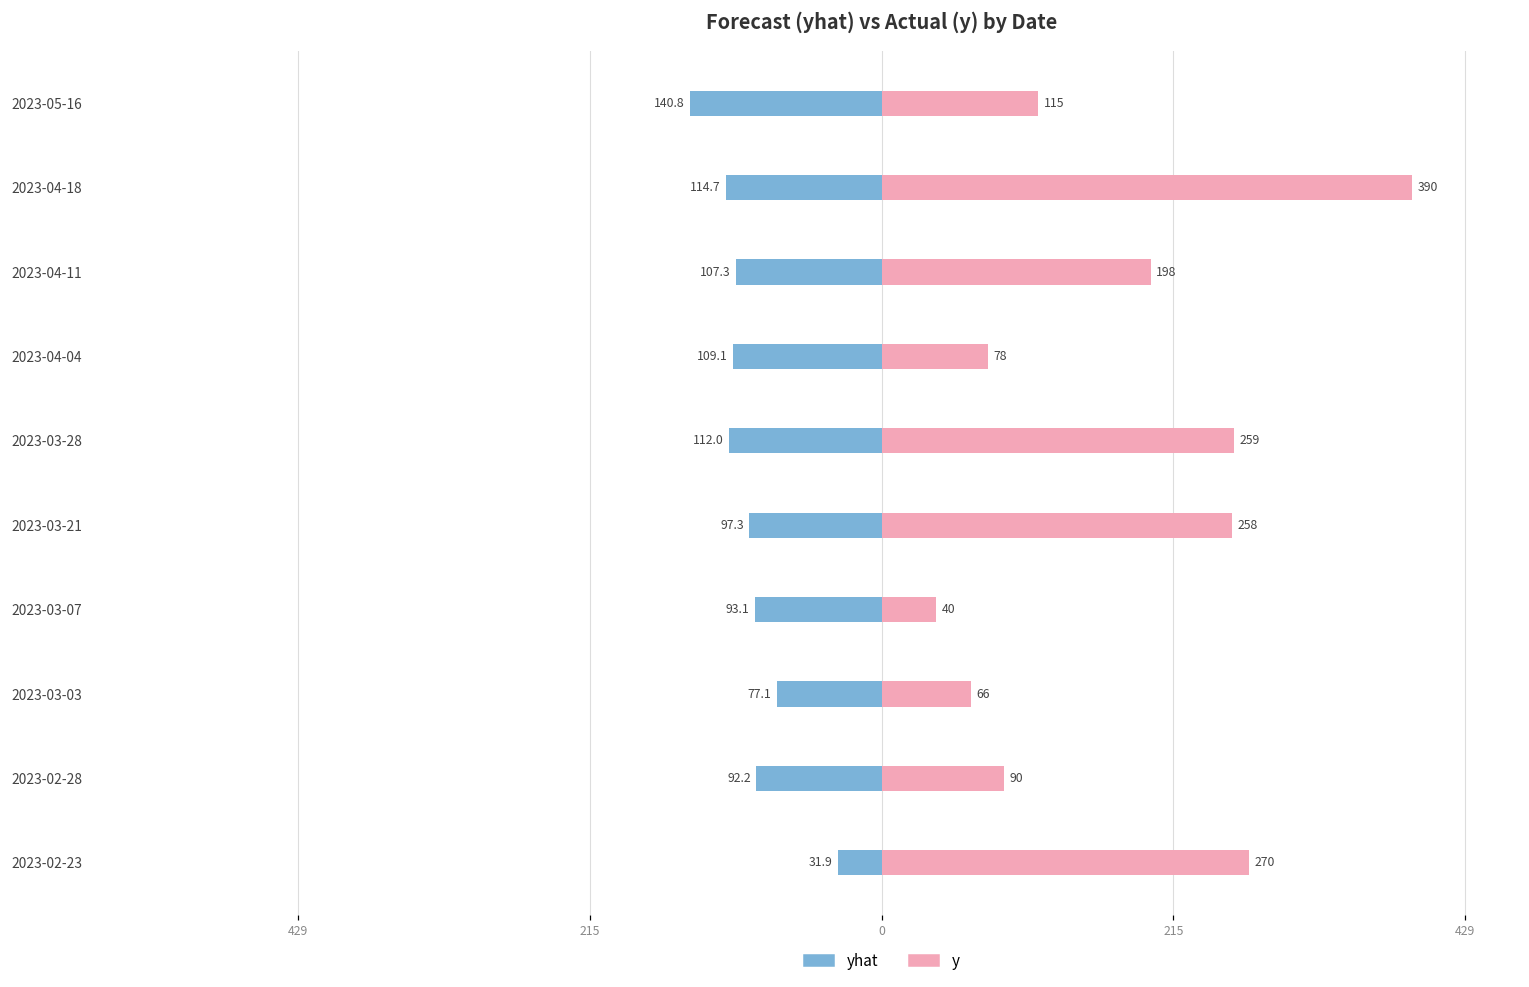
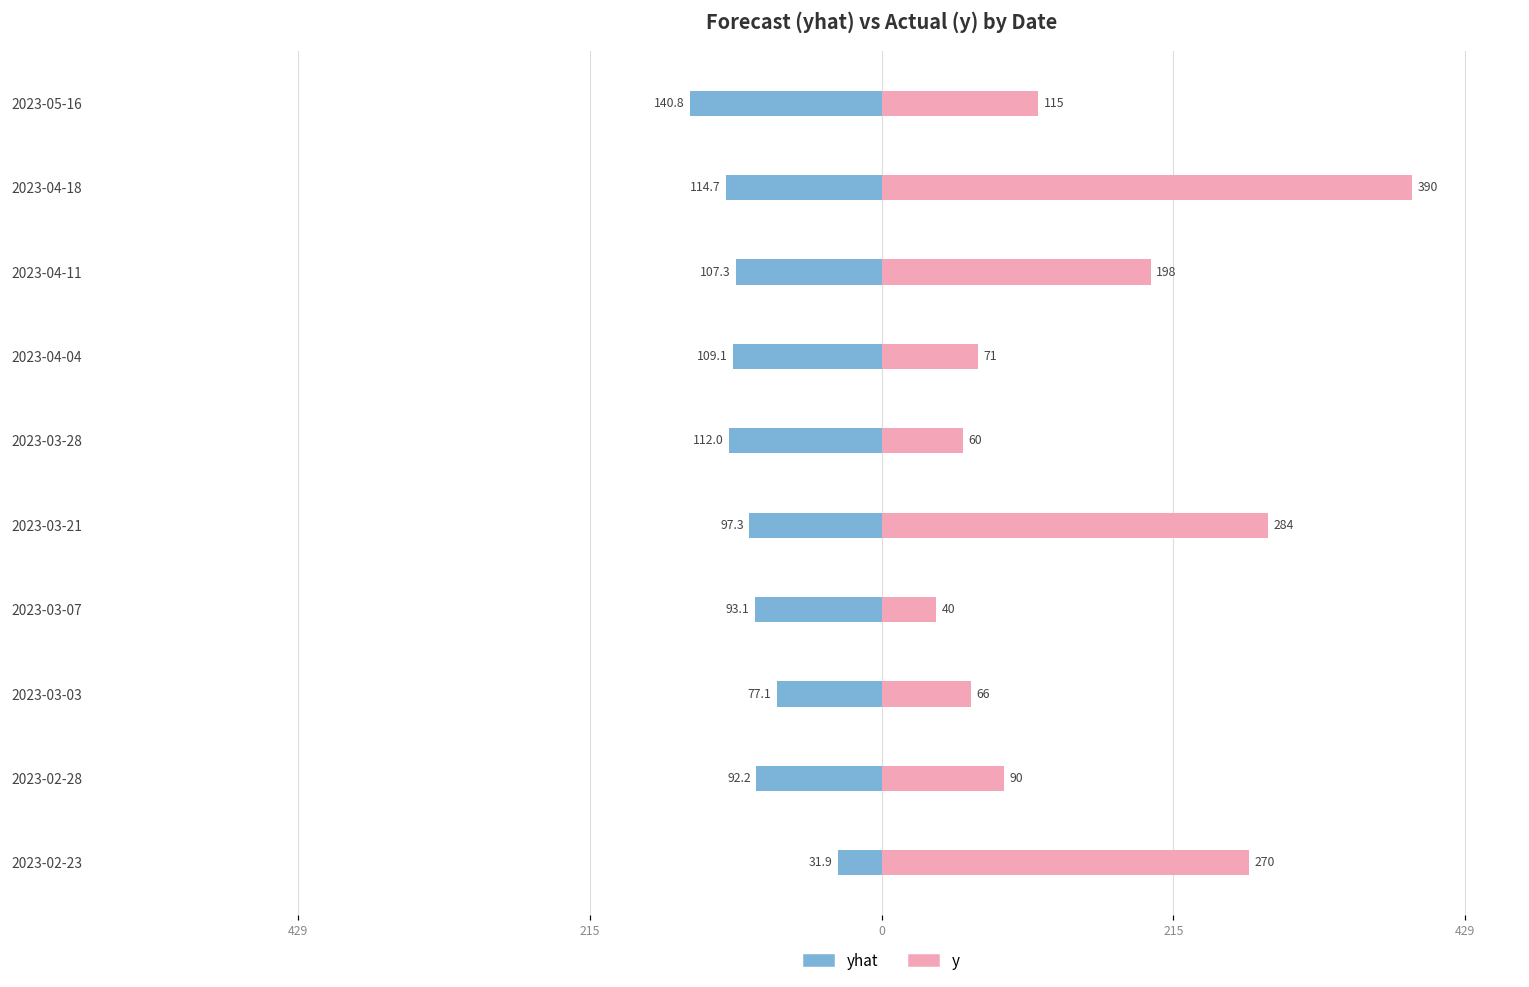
y, 2023-04-04: 78 -> 71
y, 2023-03-28: 259 -> 60
y, 2023-03-21: 258 -> 284
